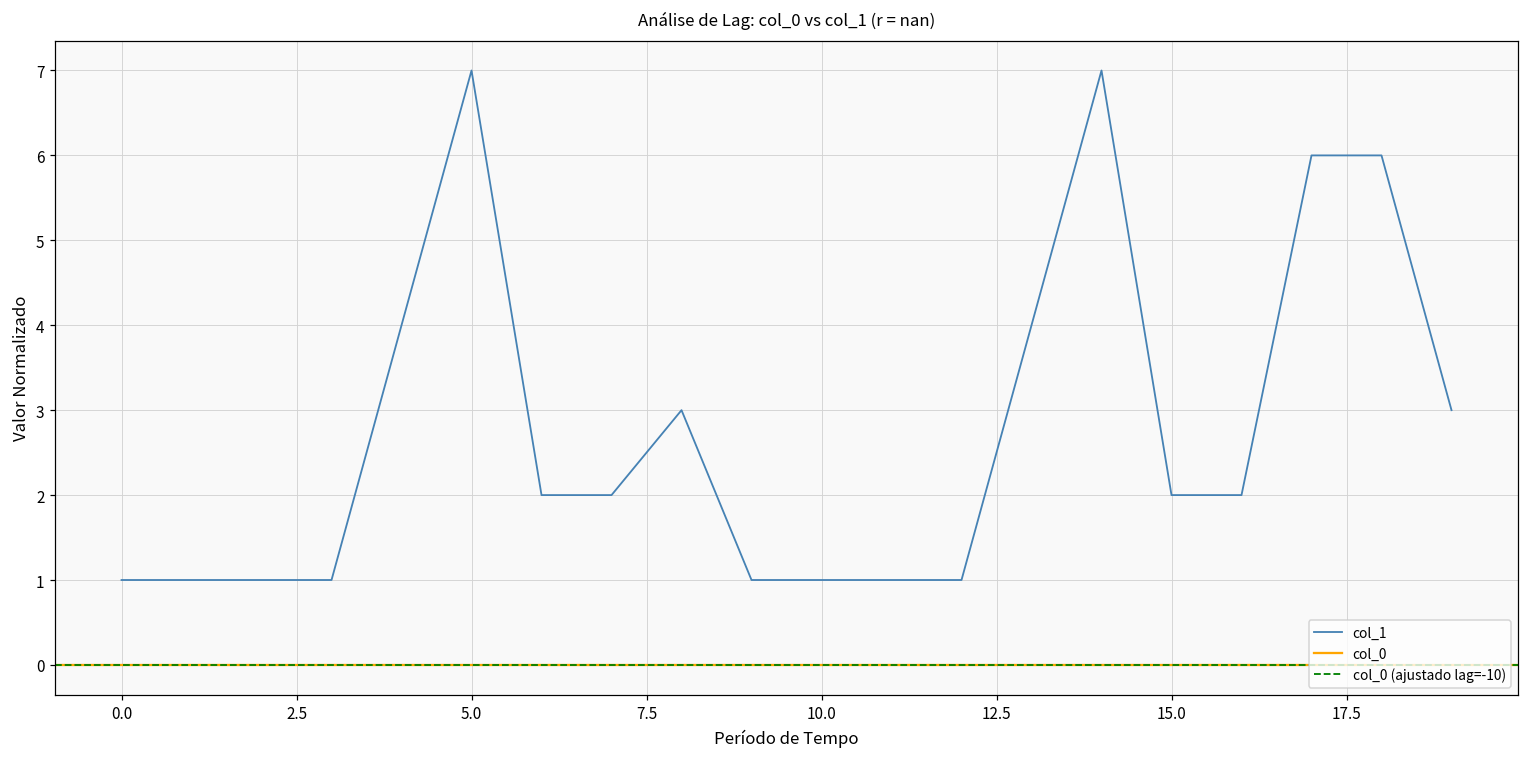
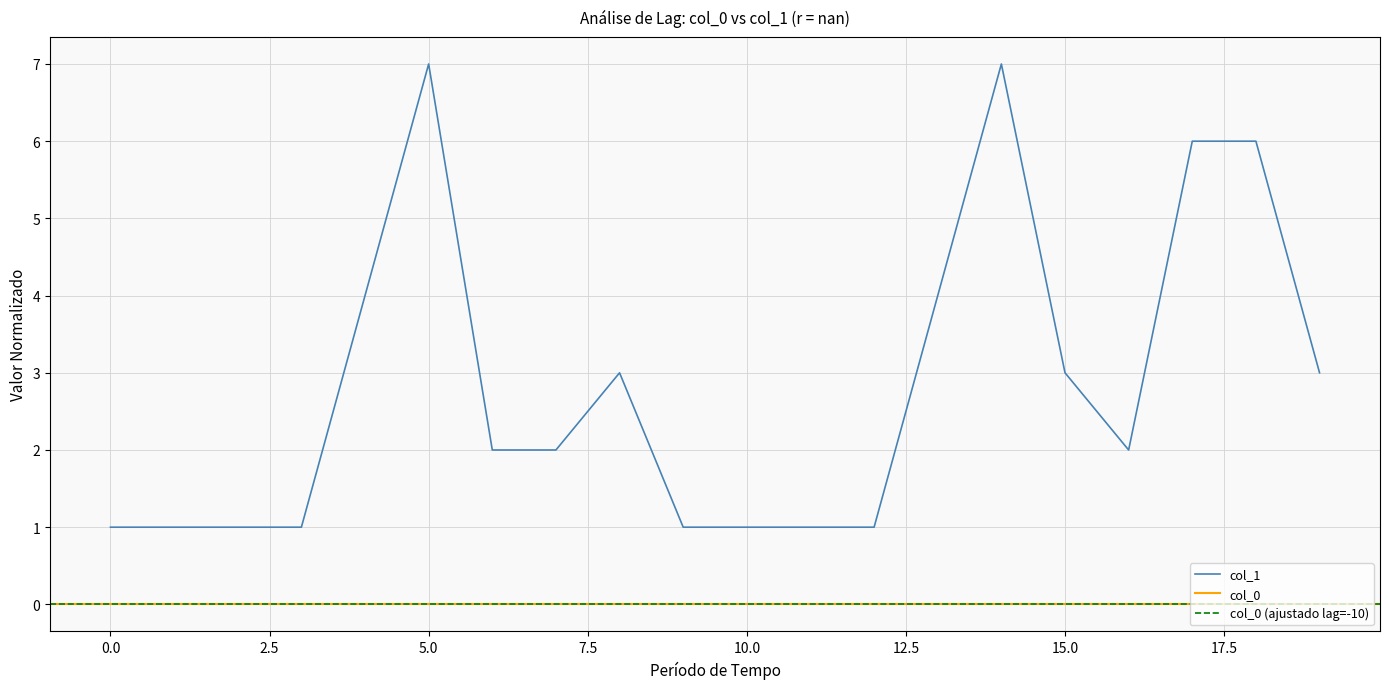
15.0: 2 -> 3
